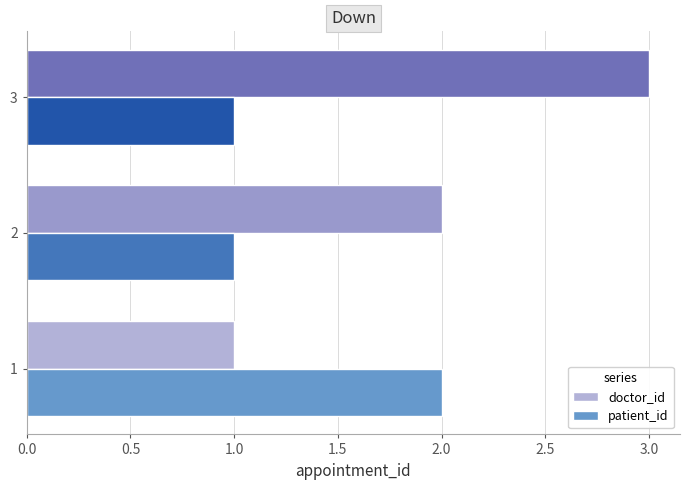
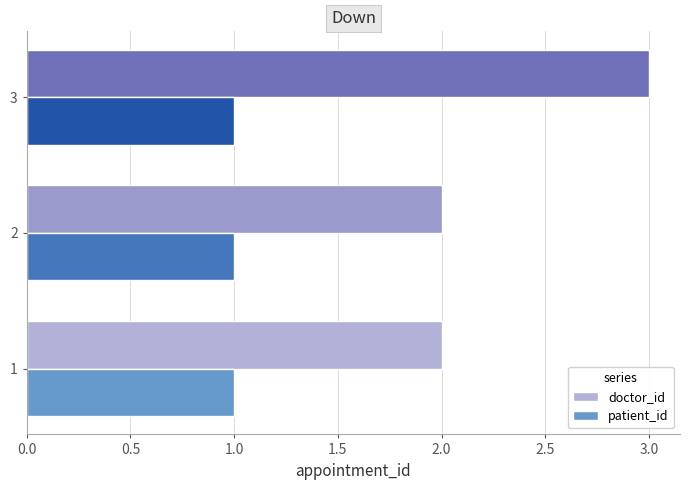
doctor_id, 1: 1 -> 2
patient_id, 1: 2 -> 1
